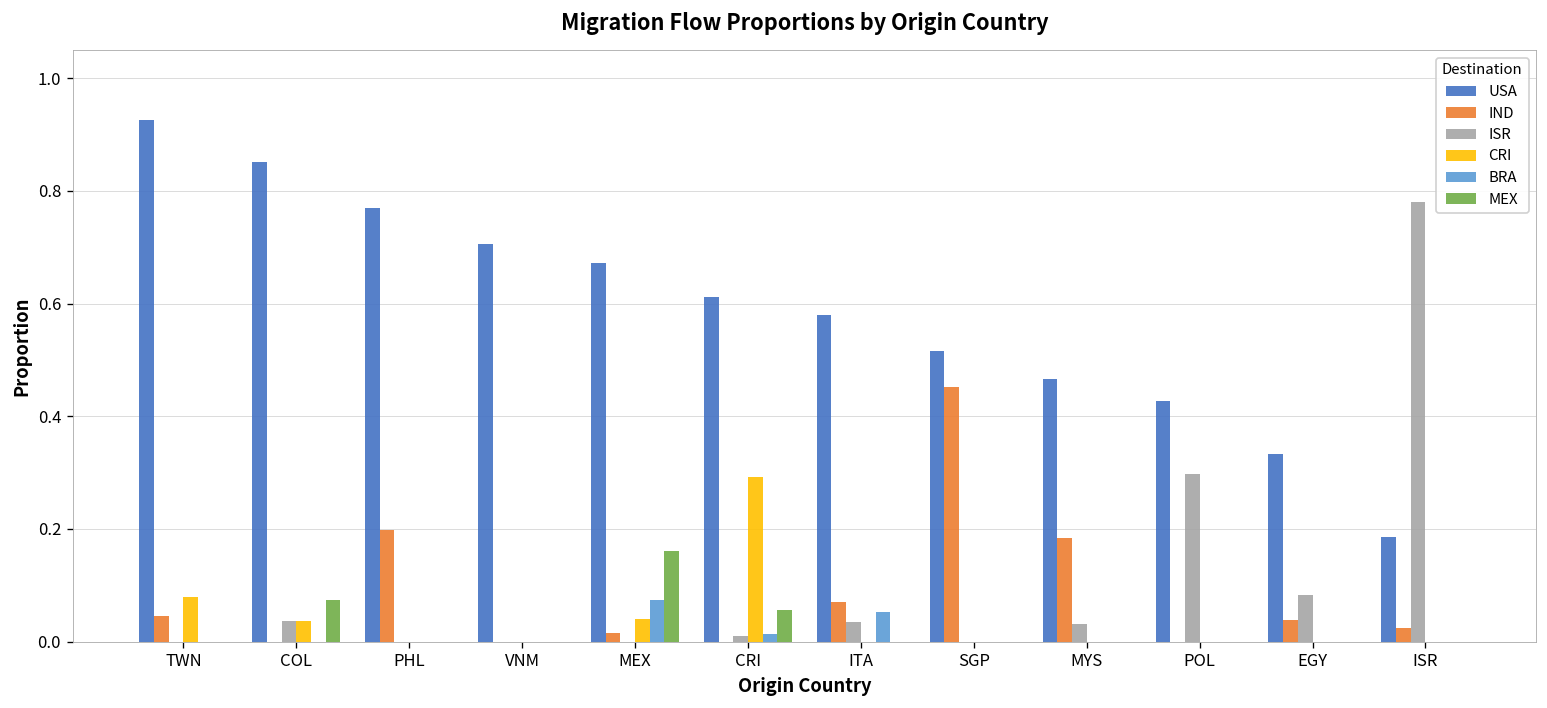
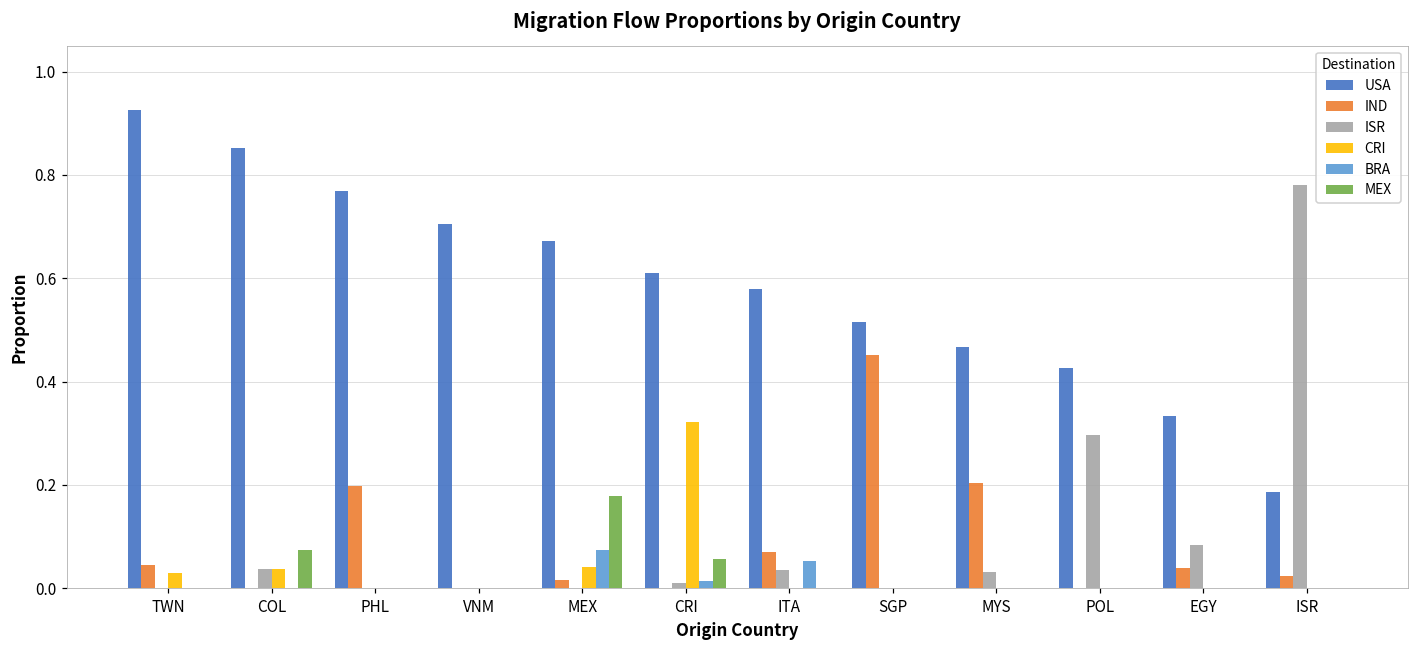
CRI, TWN: 0.08 -> 0.03
MEX, MEX: 0.16 -> 0.18
CRI, CRI: 0.29 -> 0.32
IND, MYS: 0.18 -> 0.20
